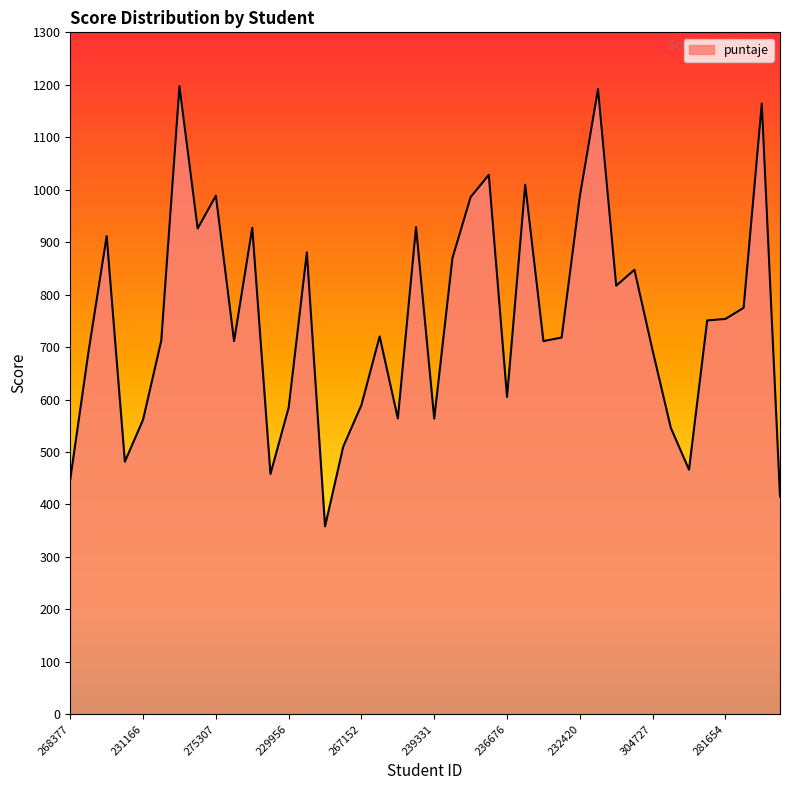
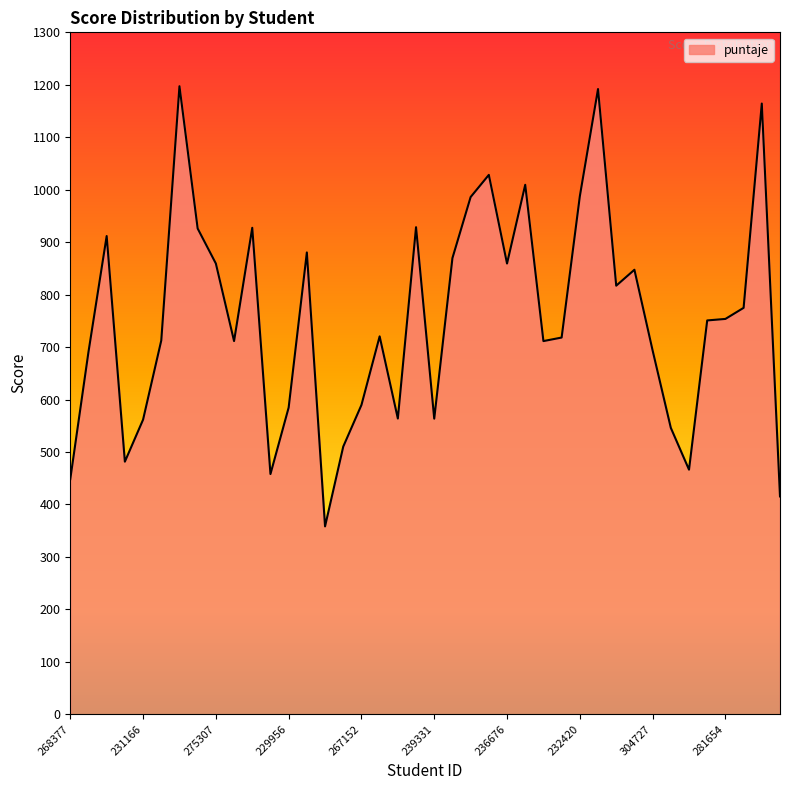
275307: 990 -> 860
236676: 600 -> 860
